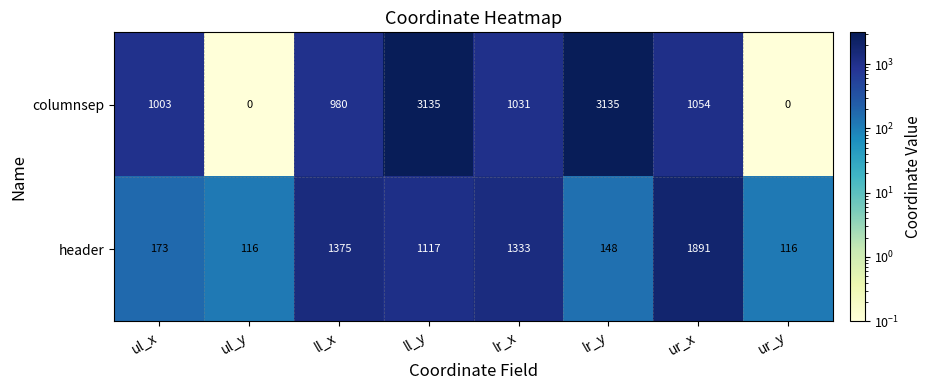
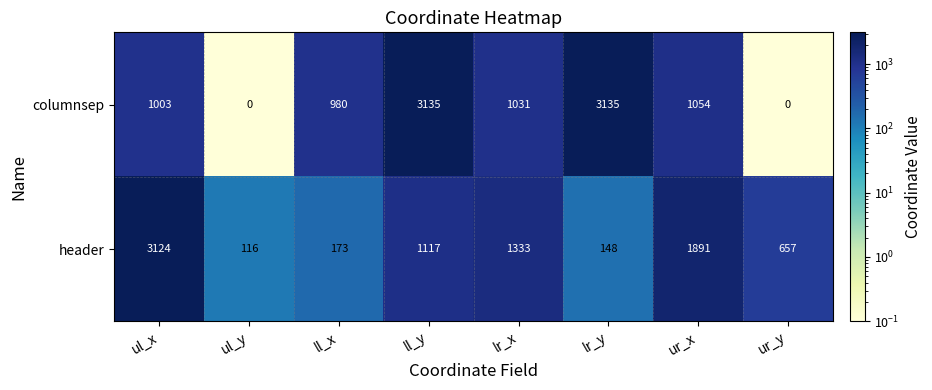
header, ul_x: 173 -> 3124
header, ll_x: 1375 -> 173
header, ur_y: 116 -> 657
